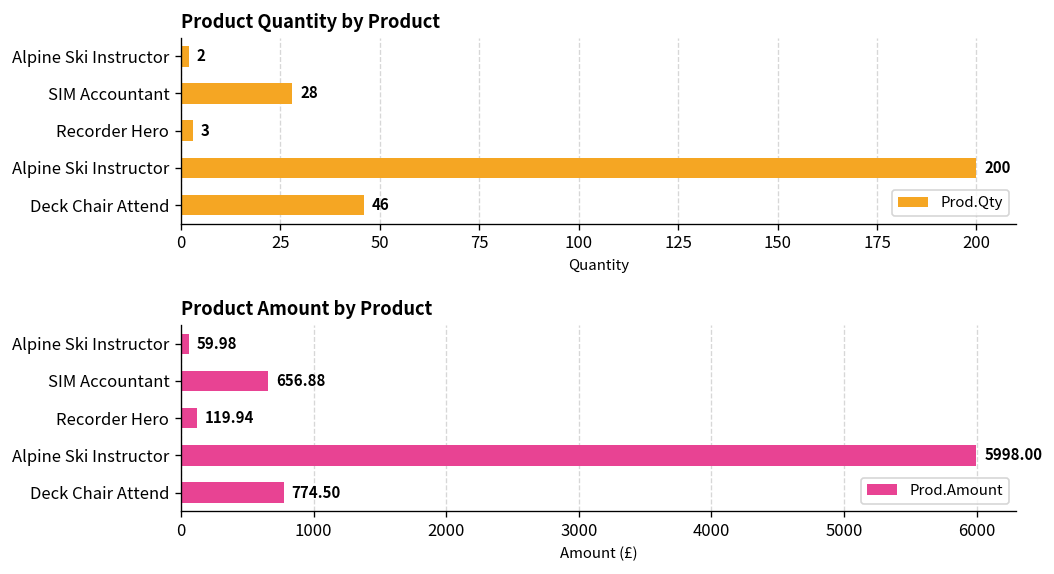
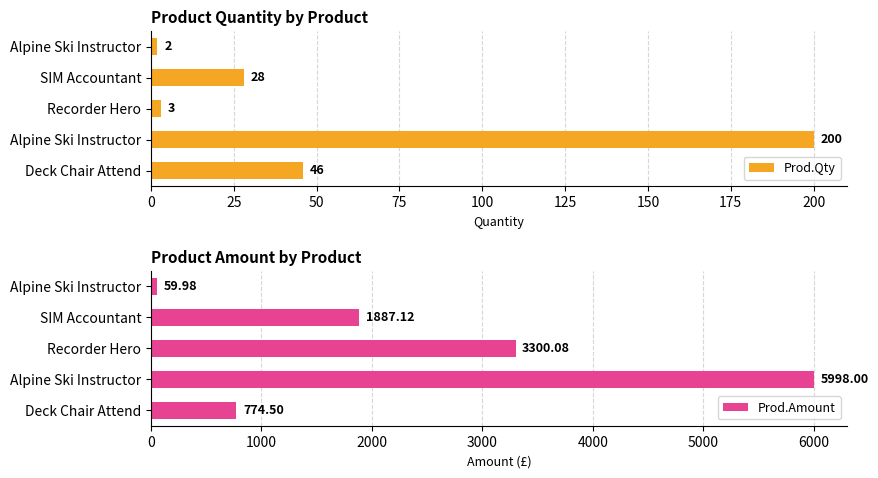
Product Amount by Product, SIM Accountant: 656.88 -> 1887.12
Product Amount by Product, Recorder Hero: 119.94 -> 3300.08
